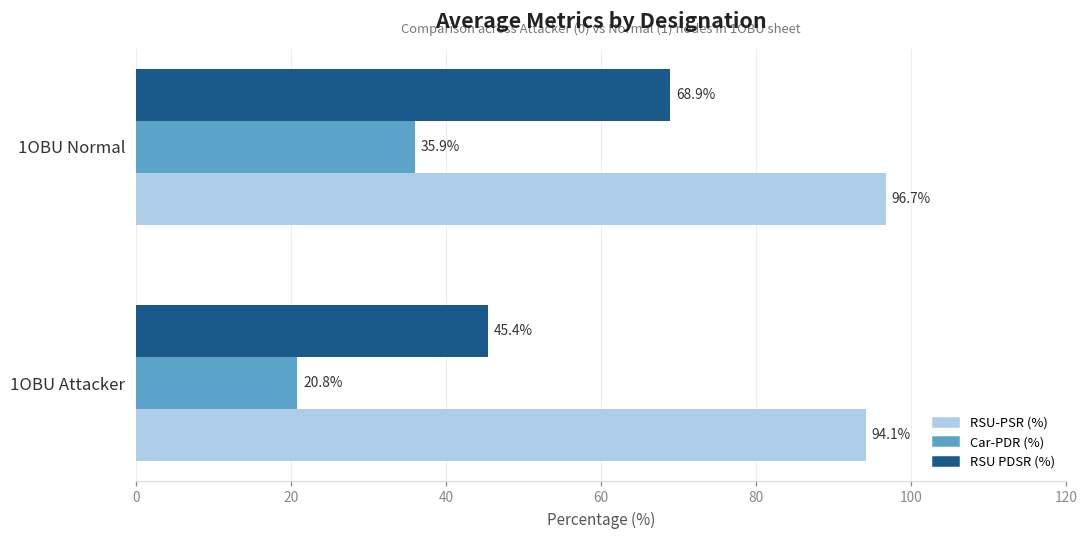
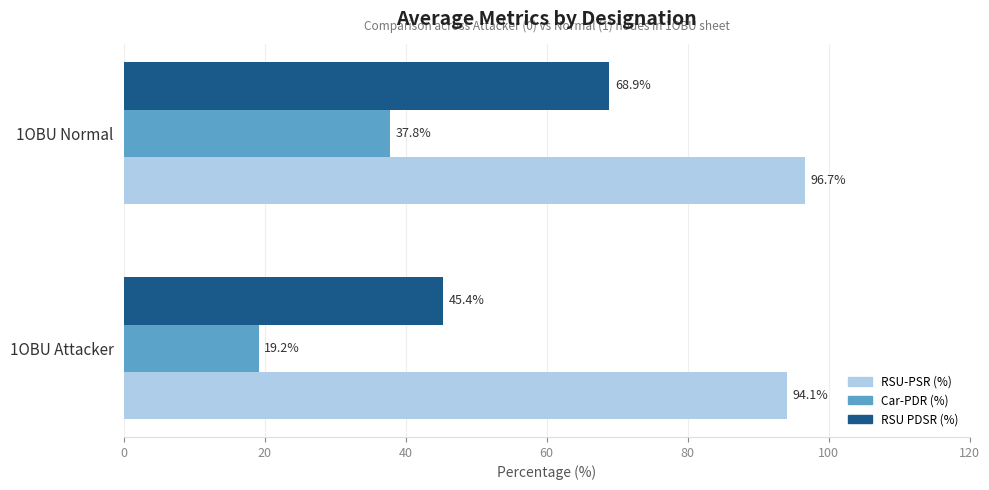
Car-PDR (%), 1OBU Normal: 35.9% -> 37.8%
Car-PDR (%), 1OBU Attacker: 20.8% -> 19.2%
